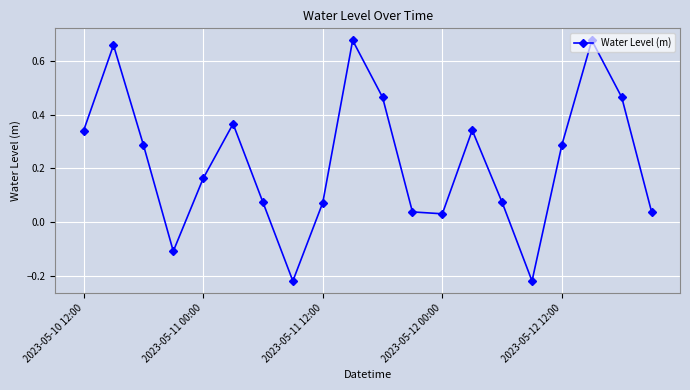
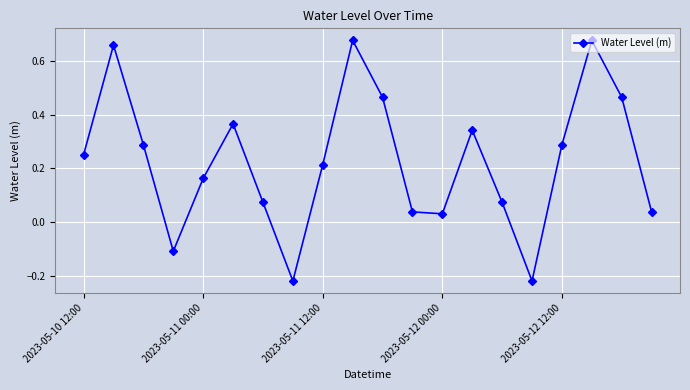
2023-05-10 12:00: 0.34 -> 0.25
2023-05-11 12:00: 0.07 -> 0.21
